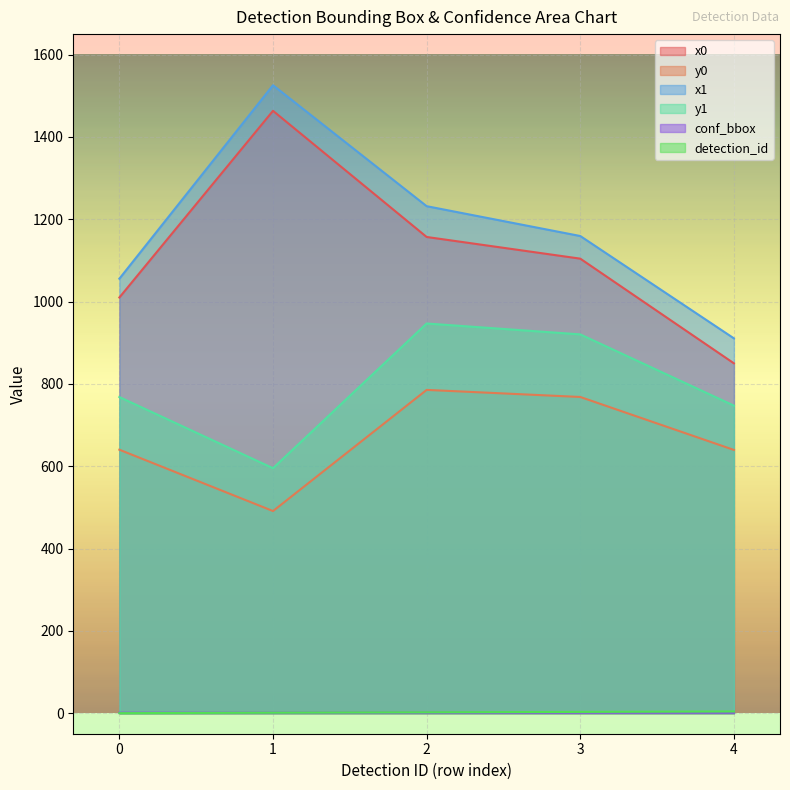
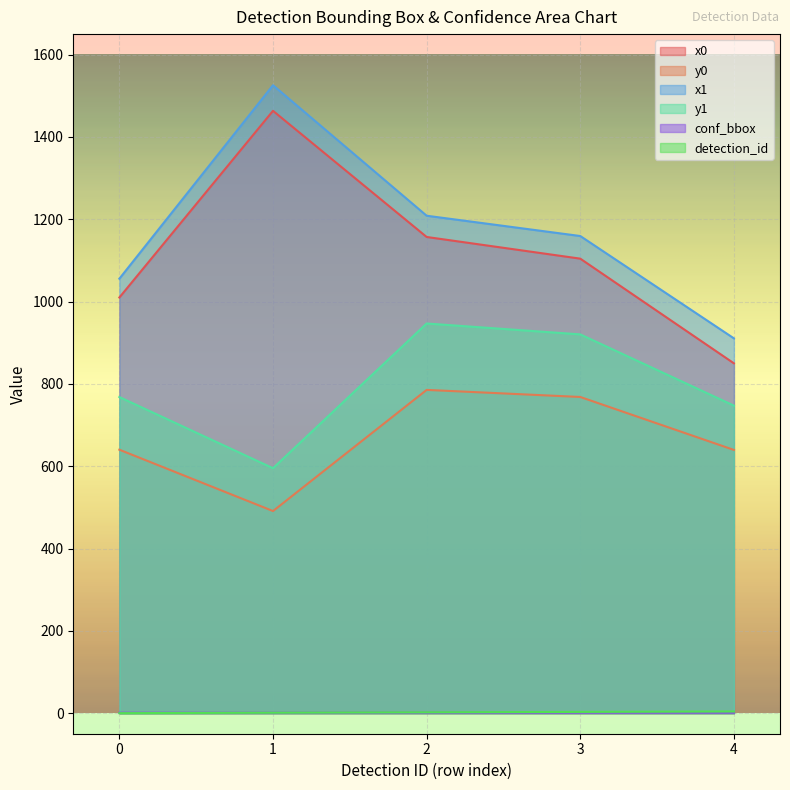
x1, 2: 1230 -> 1210
